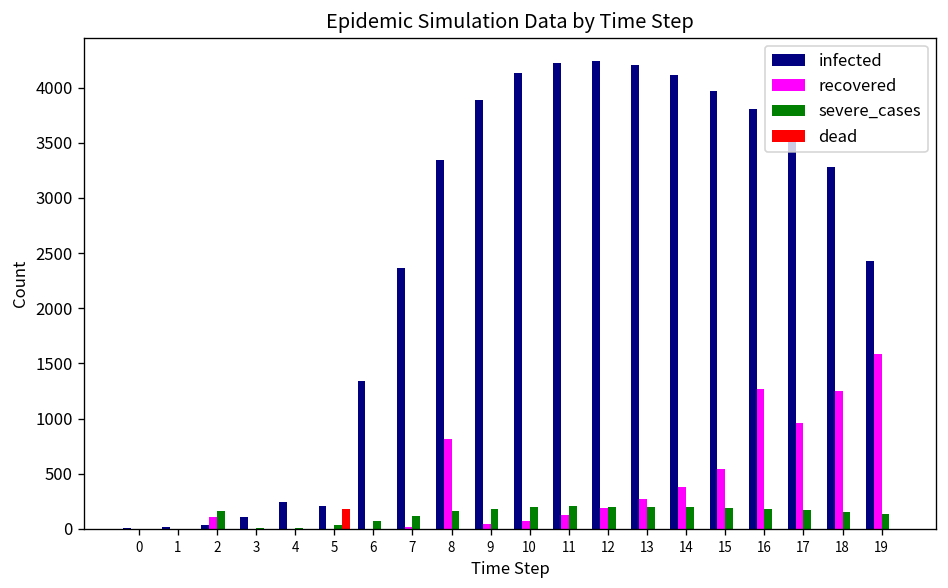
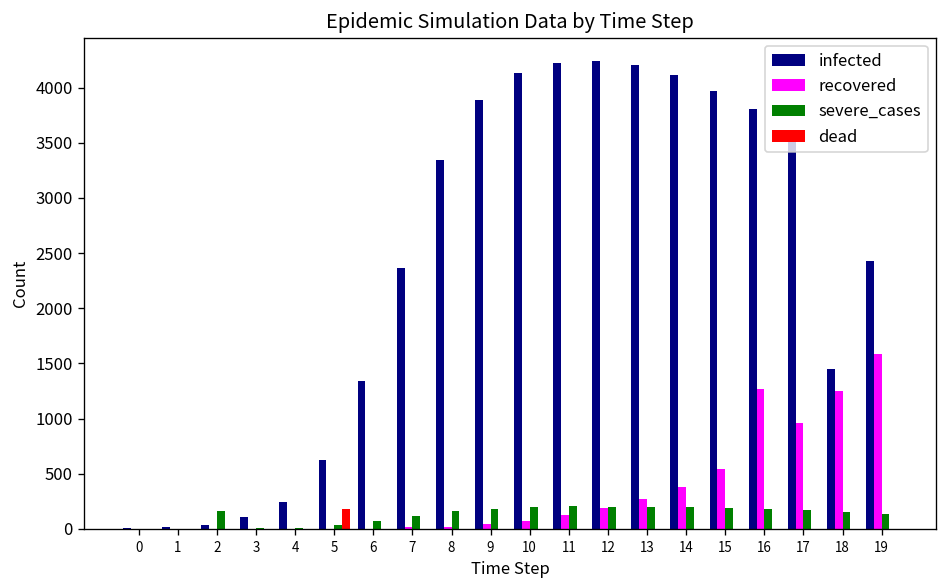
recovered, 2: 100 -> 0
infected, 5: 200 -> 600
recovered, 8: 800 -> 0
infected, 18: 3300 -> 1400
